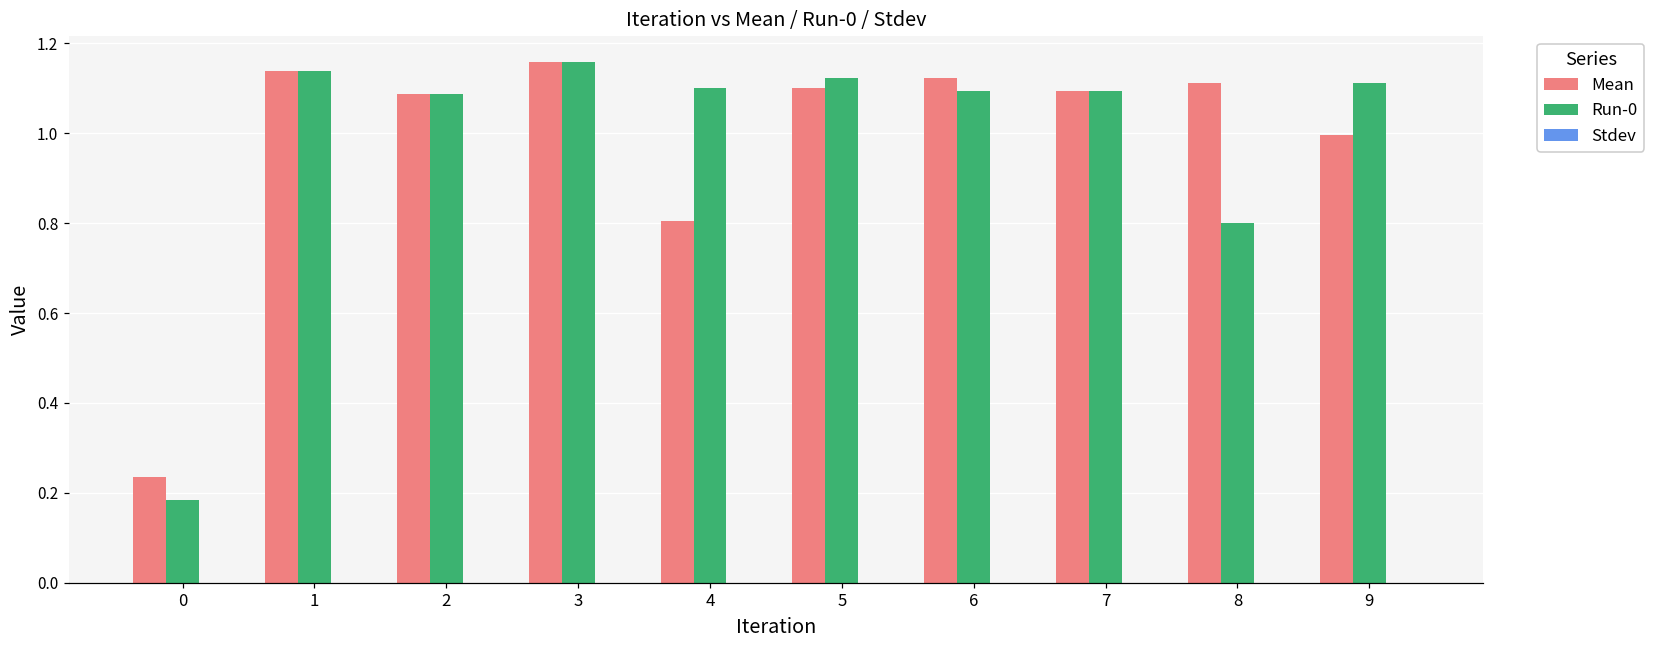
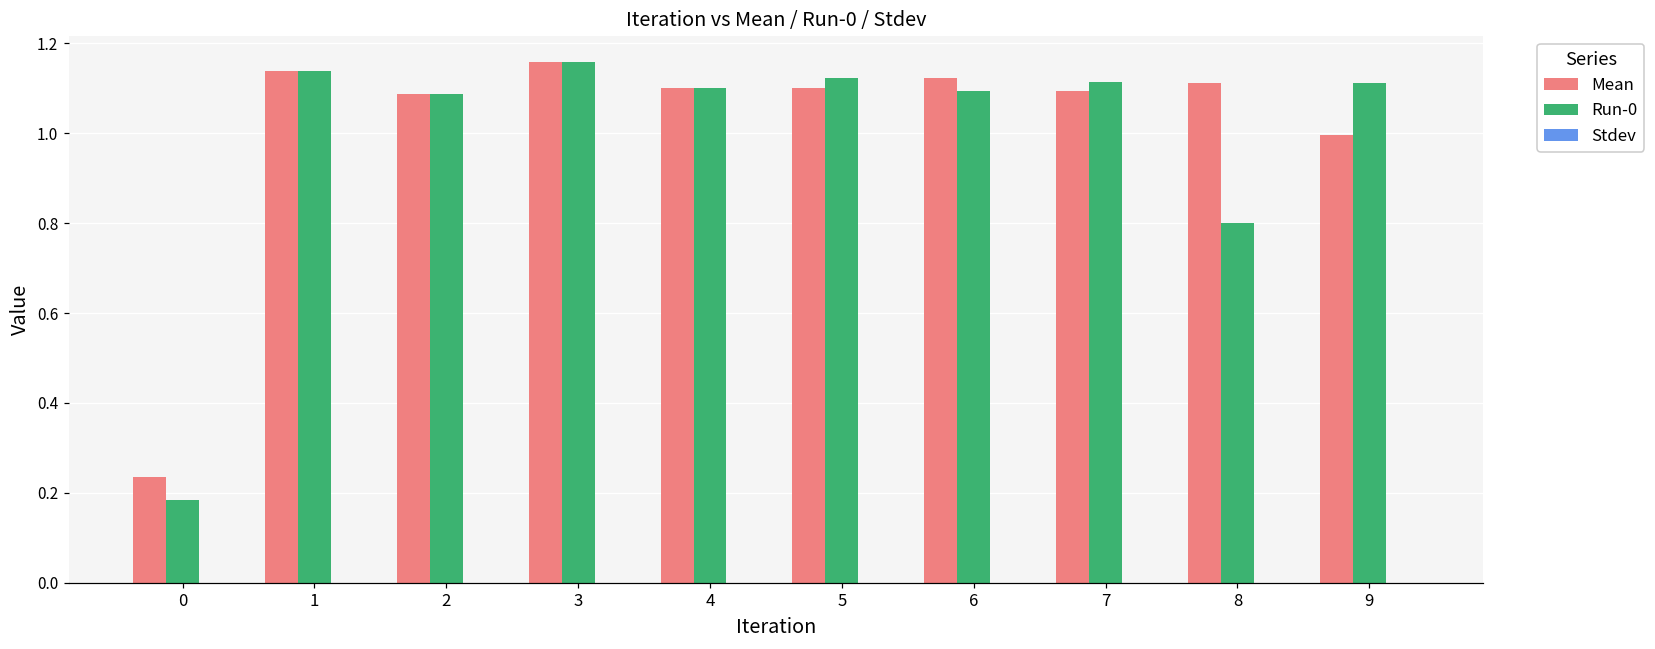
Mean, 4: 0.80 -> 1.10
Run-0, 7: 1.09 -> 1.11
